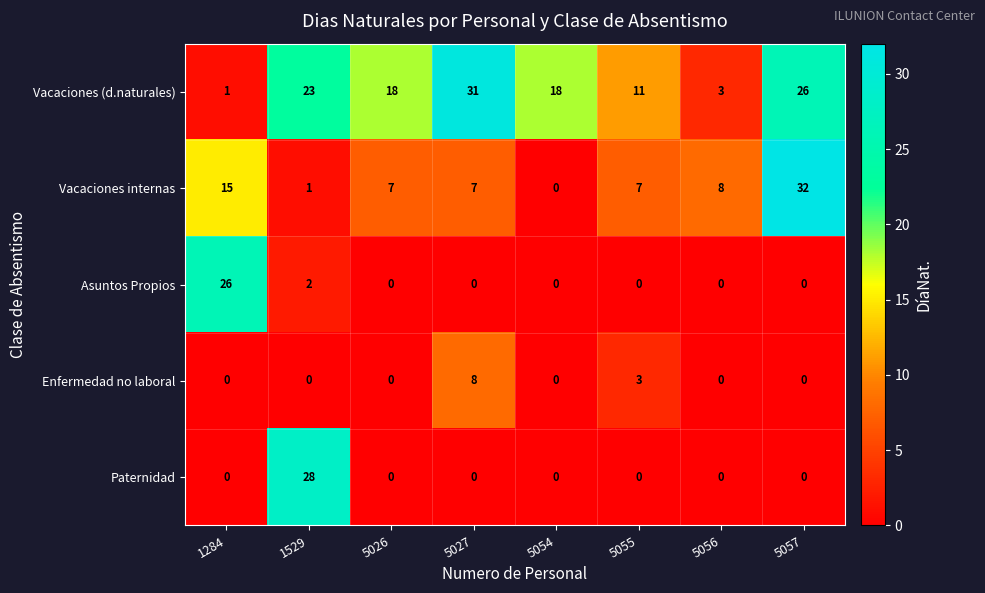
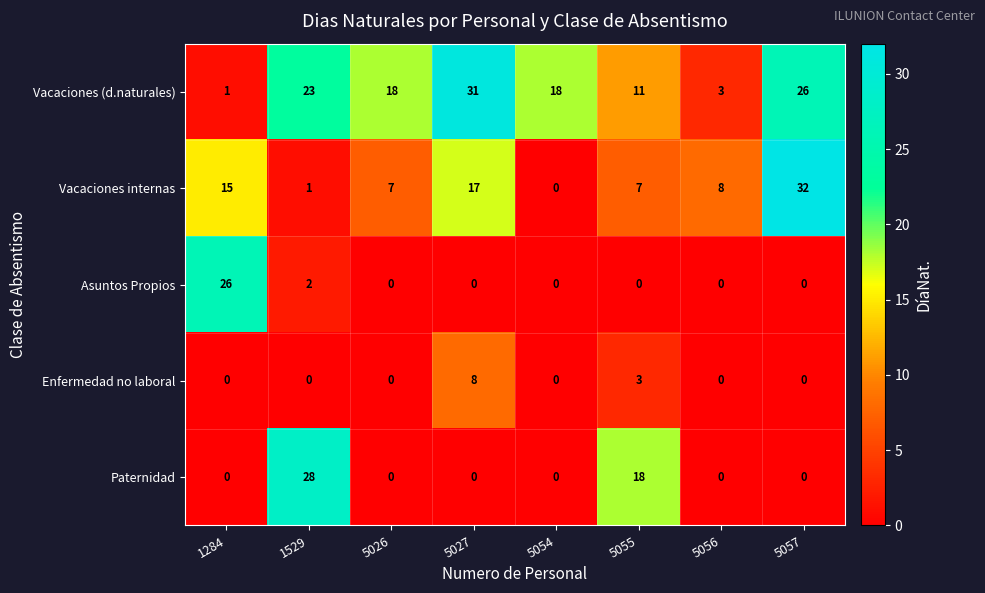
Vacaciones internas, 5027: 7 -> 17
Paternidad, 5055: 0 -> 18
